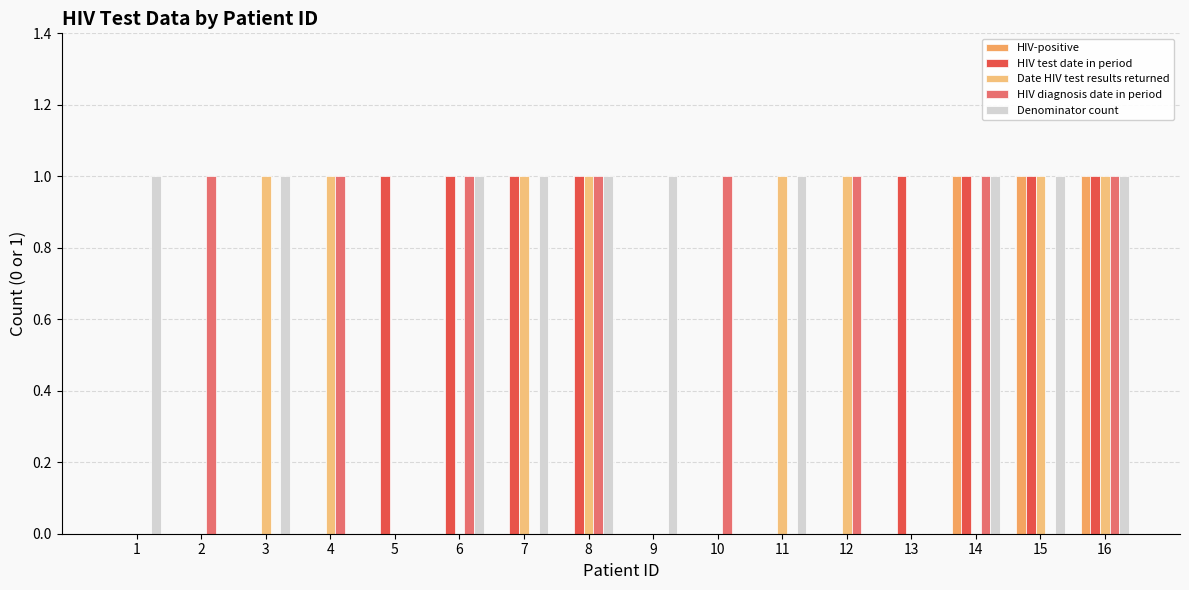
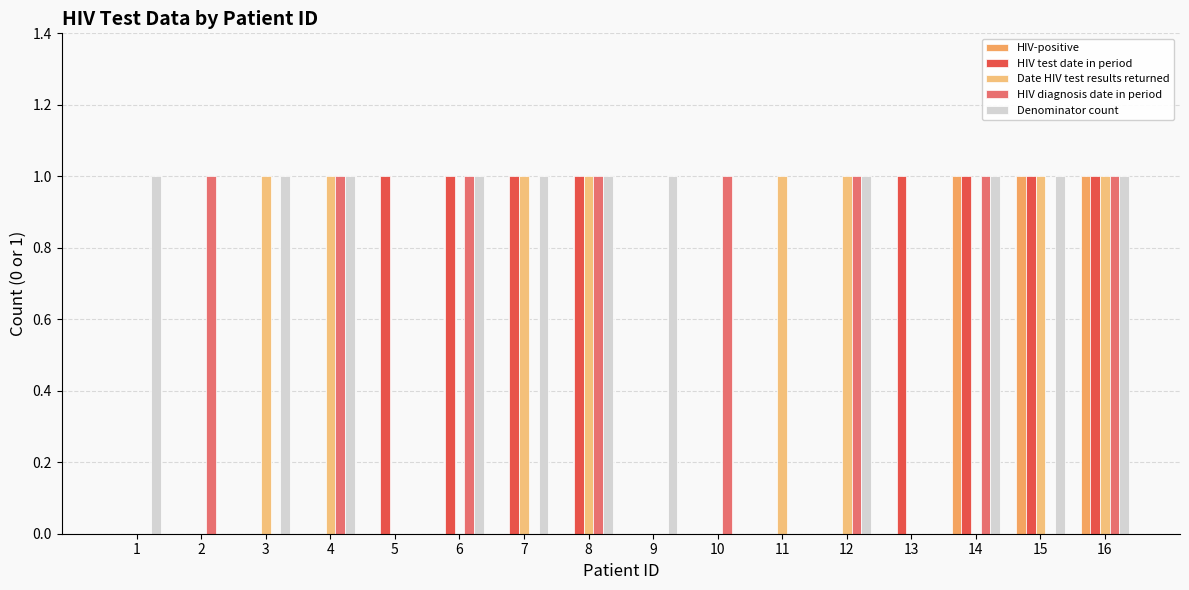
Denominator count, 4: 0 -> 1
Denominator count, 11: 1 -> 0
Denominator count, 12: 0 -> 1
